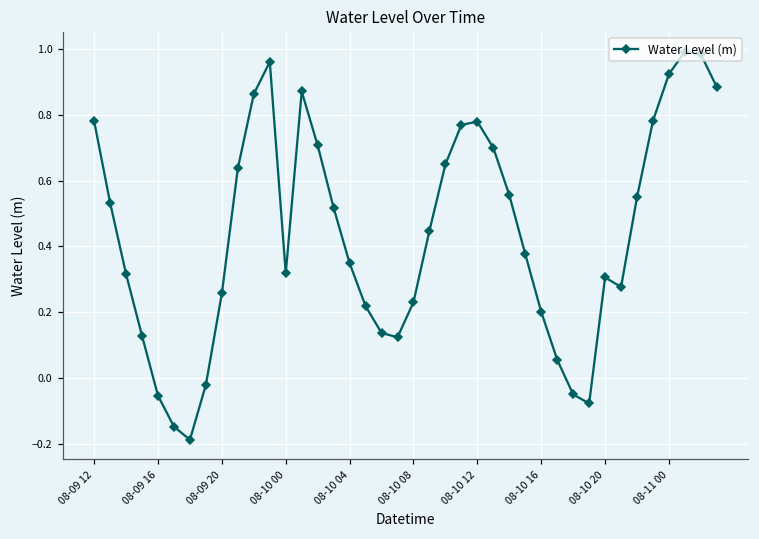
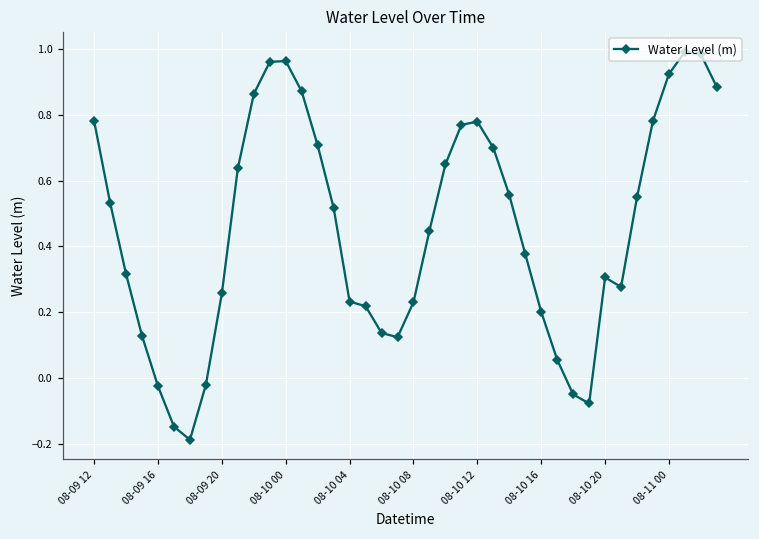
08-09 16: -0.05 -> -0.03
08-10 00: 0.32 -> 0.96
08-10 04: 0.35 -> 0.23
